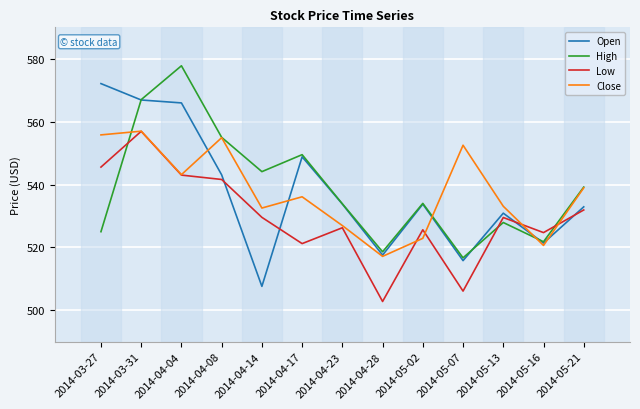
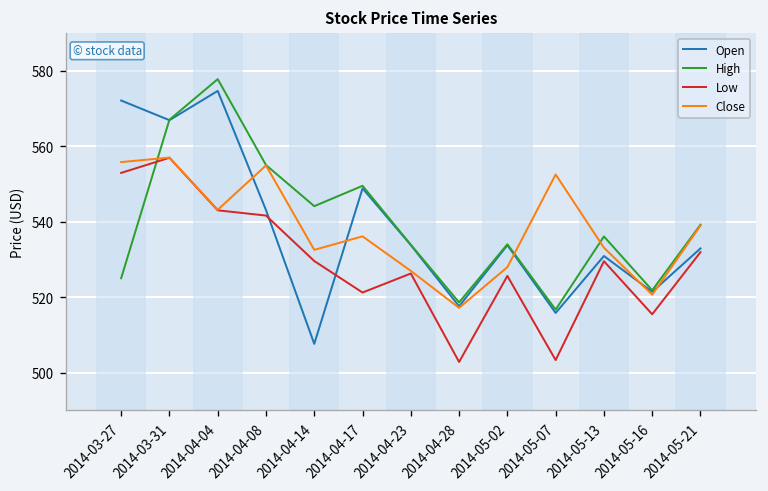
Low, 2014-03-27: 546 -> 553
Open, 2014-04-04: 566 -> 575
Close, 2014-05-02: 523 -> 528
Low, 2014-05-07: 506 -> 503
High, 2014-05-13: 528 -> 536
Low, 2014-05-16: 525 -> 515
